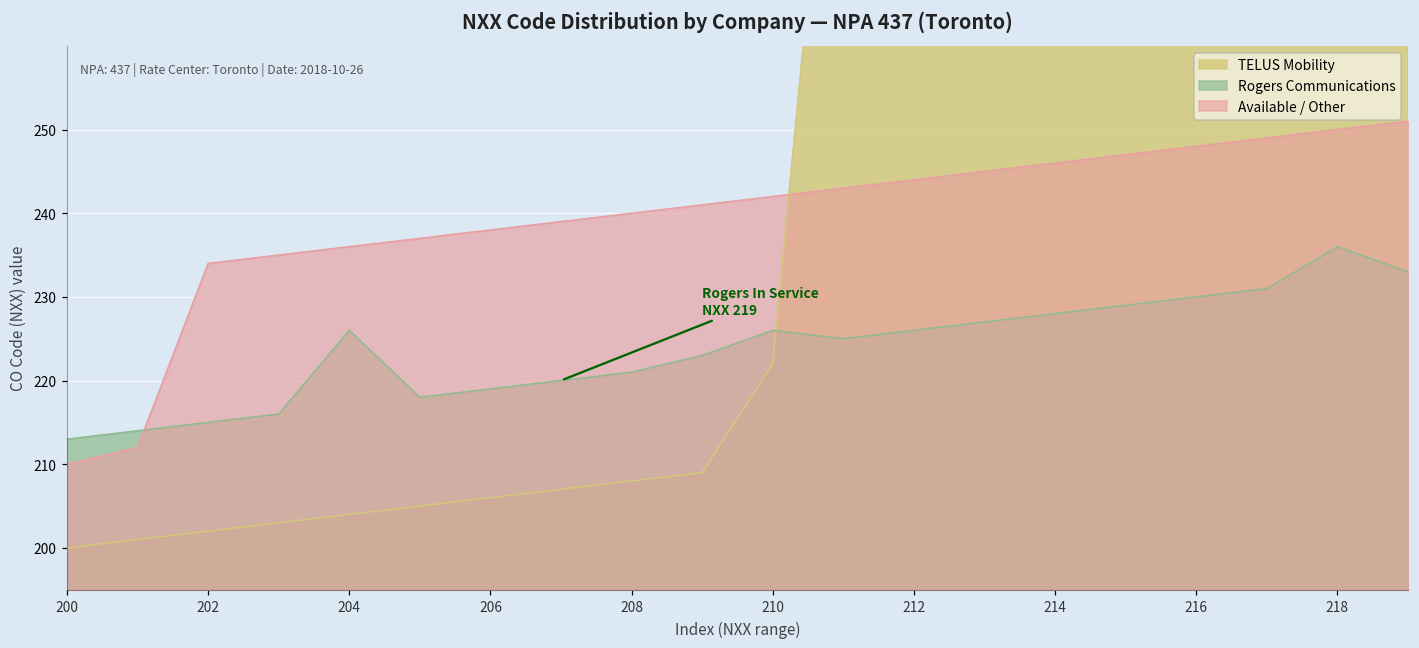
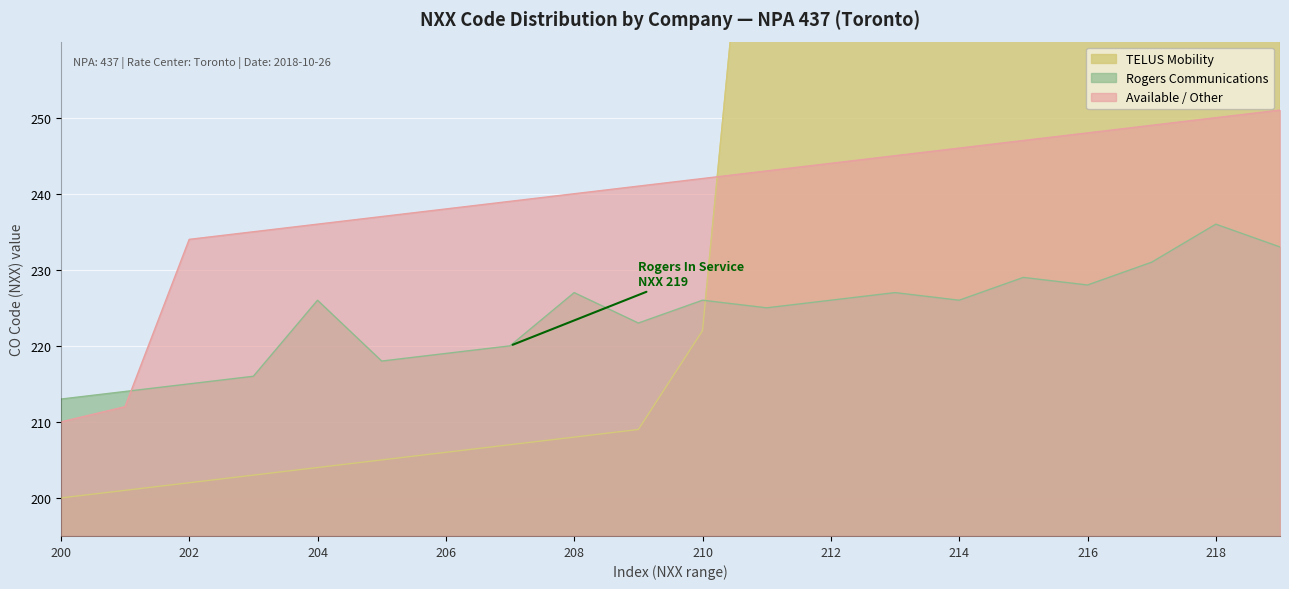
Rogers Communications, 208: 221 -> 227
Rogers Communications, 214: 228 -> 226
Rogers Communications, 216: 230 -> 228
